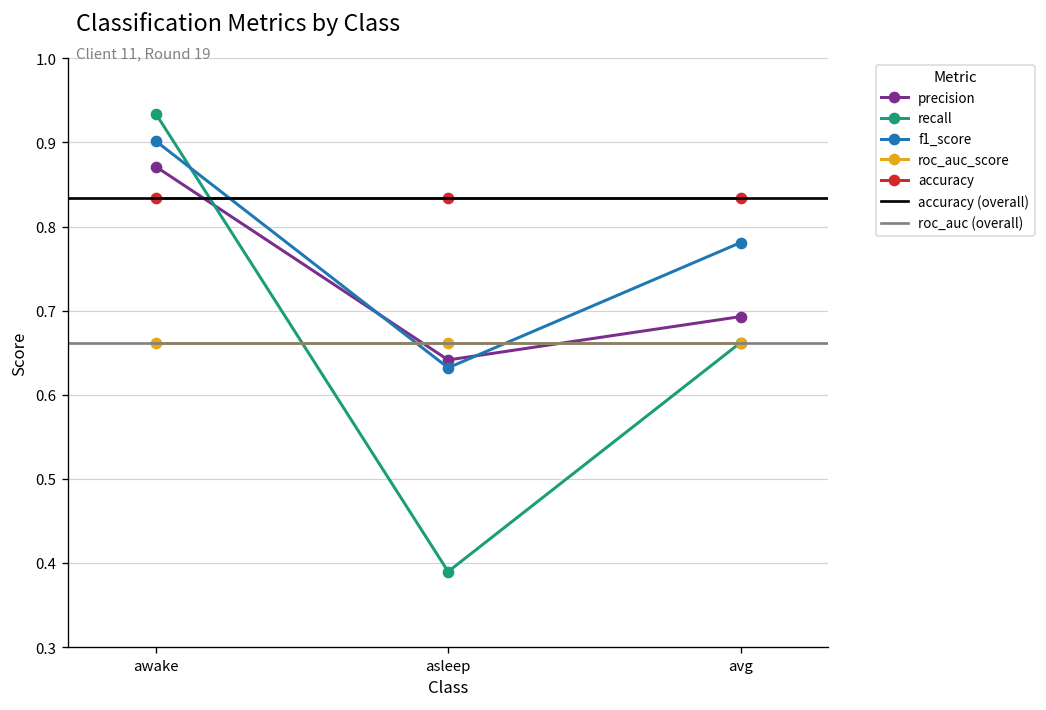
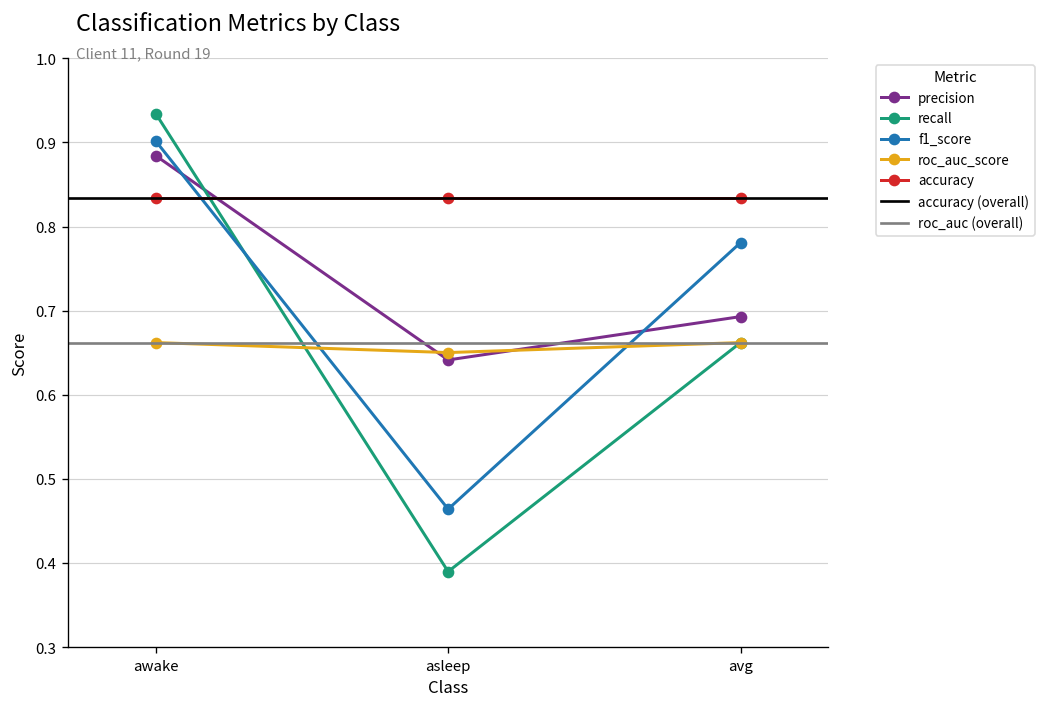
precision, awake: 0.87 -> 0.88
f1_score, asleep: 0.63 -> 0.46
roc_auc_score, asleep: 0.66 -> 0.65
